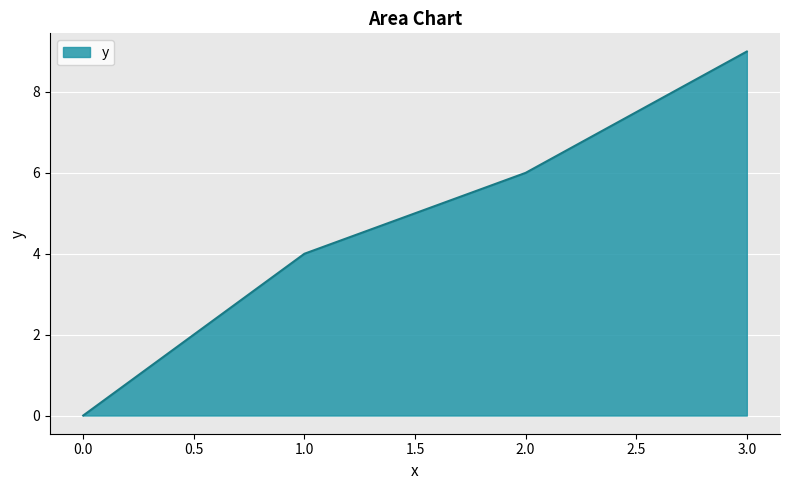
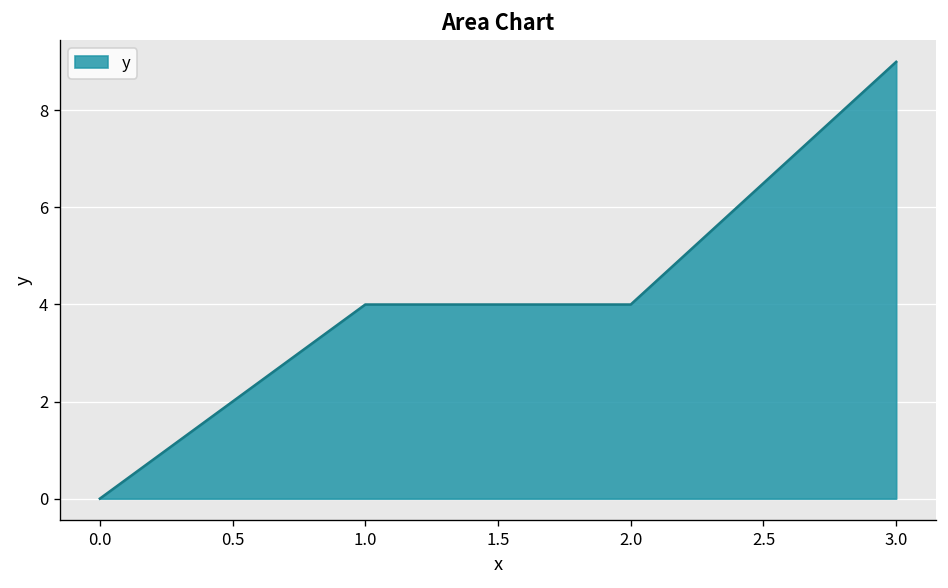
2.0: 6 -> 4
